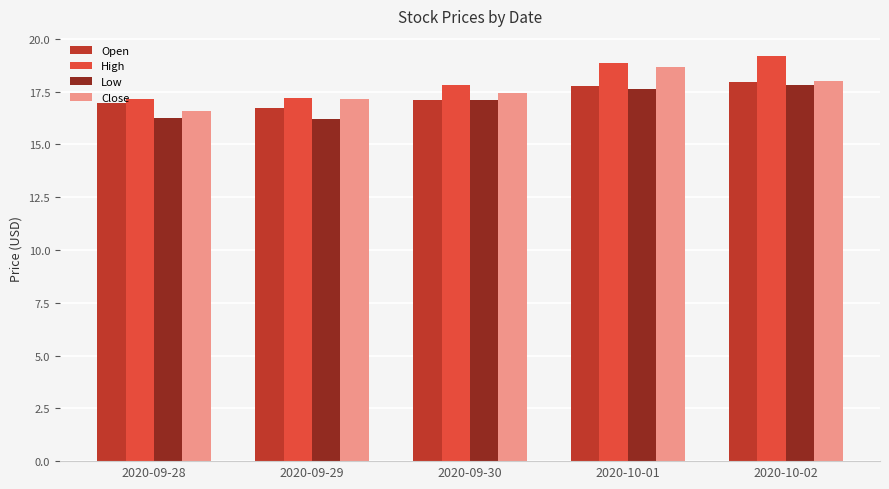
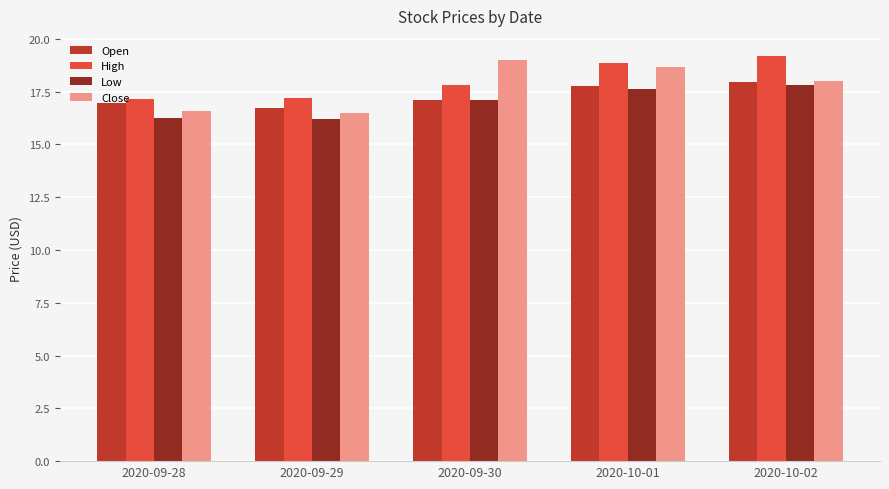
Close, 2020-09-29: 17.1 -> 16.5
Close, 2020-09-30: 17.4 -> 19.0
